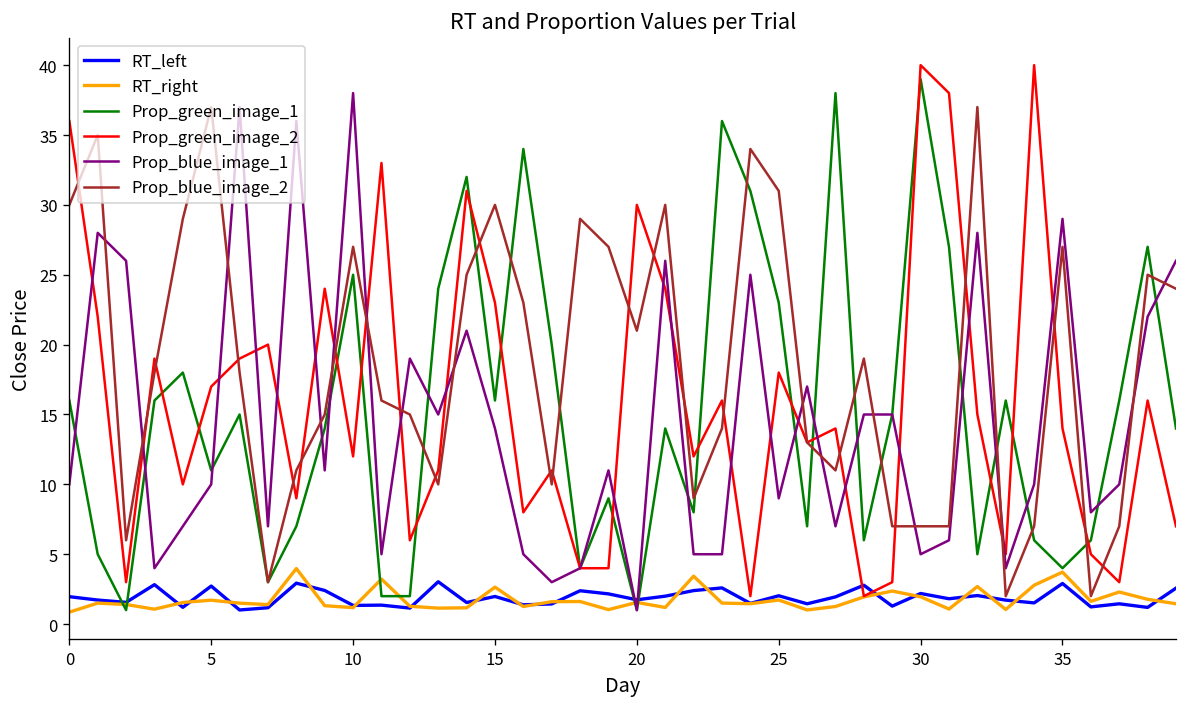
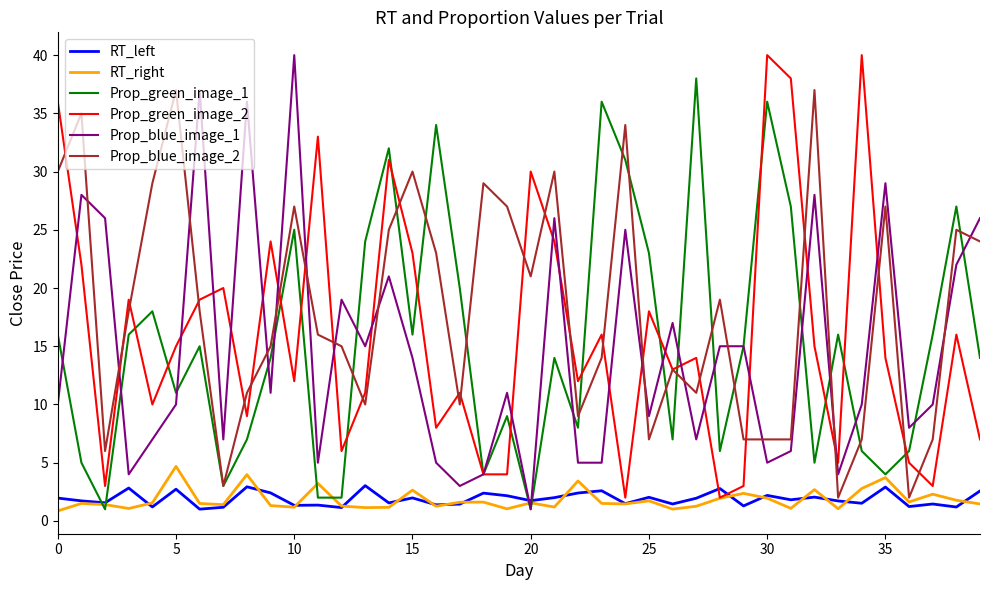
RT_right, 5: 1.7 -> 4.7
Prop_green_image_2, 5: 17 -> 15
Prop_blue_image_1, 10: 38 -> 40
Prop_blue_image_2, 25: 31 -> 7
Prop_green_image_1, 30: 39 -> 36
